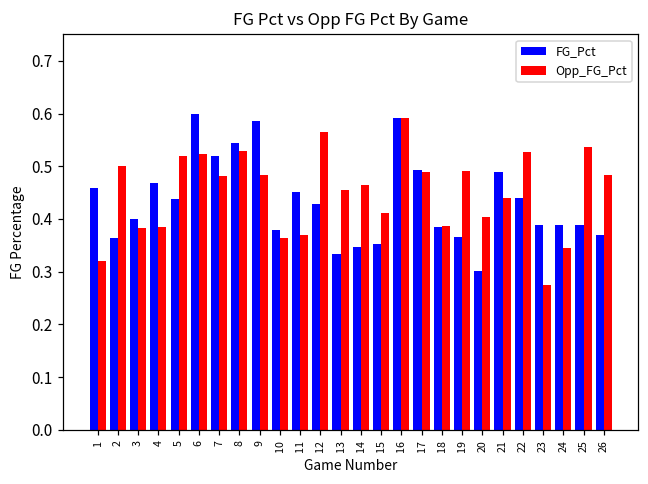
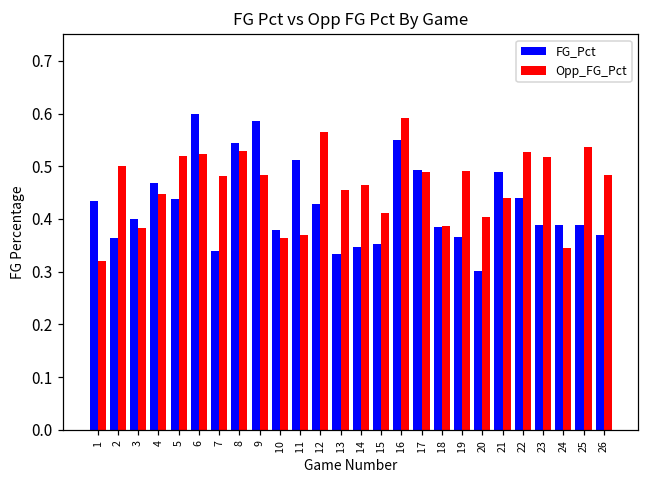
FG_Pct, 1: 0.46 -> 0.44
Opp_FG_Pct, 4: 0.39 -> 0.45
FG_Pct, 7: 0.52 -> 0.34
FG_Pct, 11: 0.45 -> 0.51
FG_Pct, 16: 0.59 -> 0.55
Opp_FG_Pct, 23: 0.28 -> 0.52
